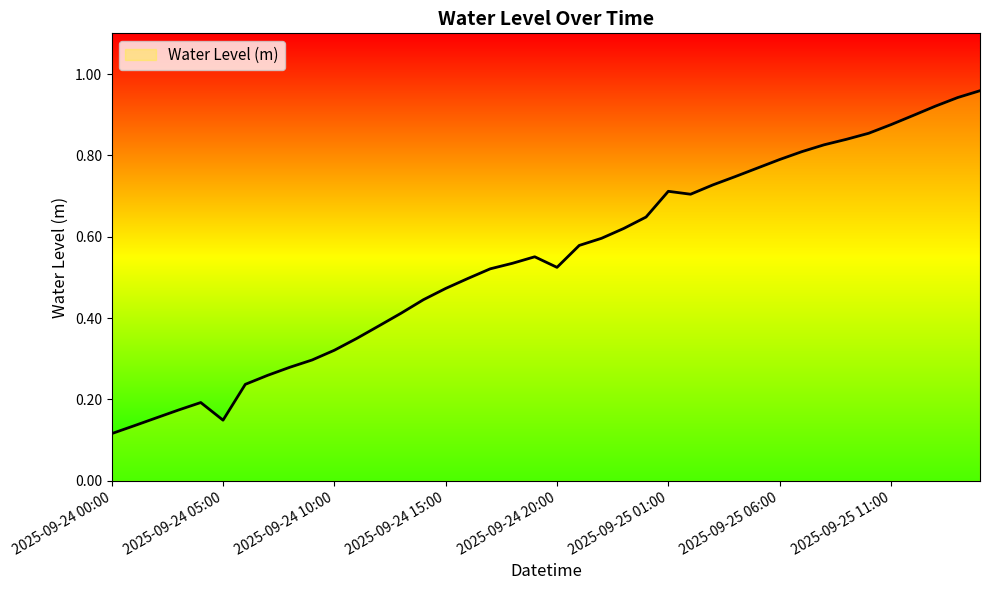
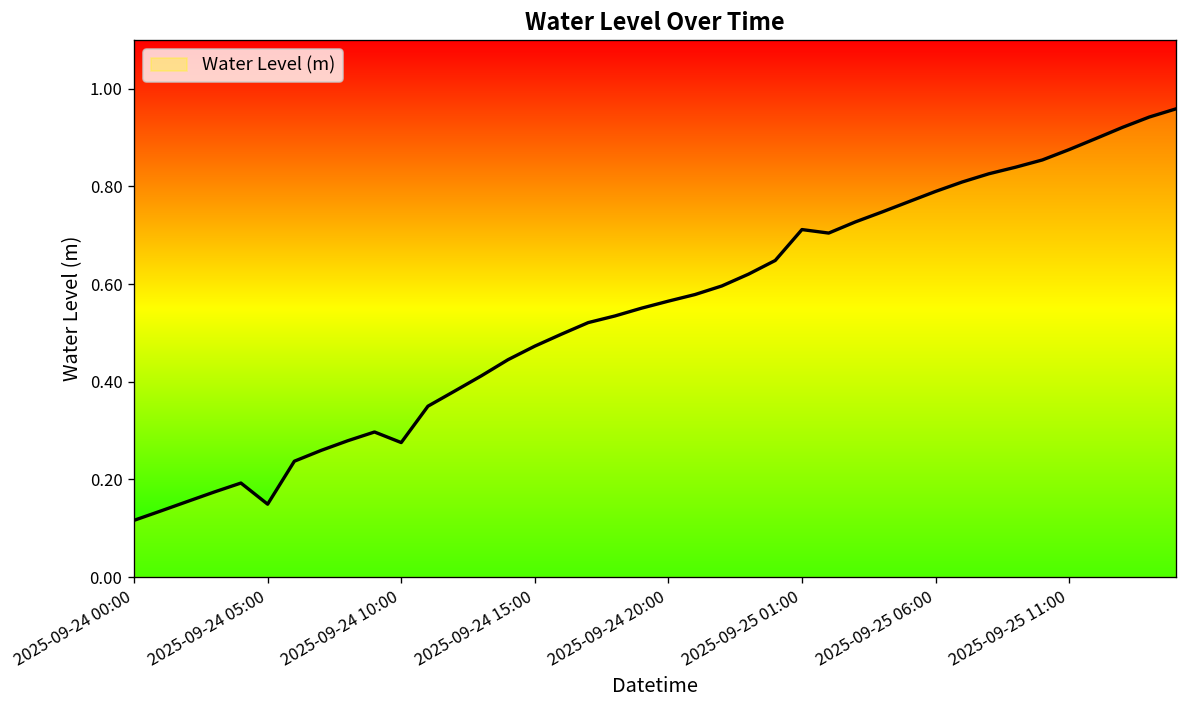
2025-09-24 10:00: 0.32 -> 0.28
2025-09-24 20:00: 0.52 -> 0.57
